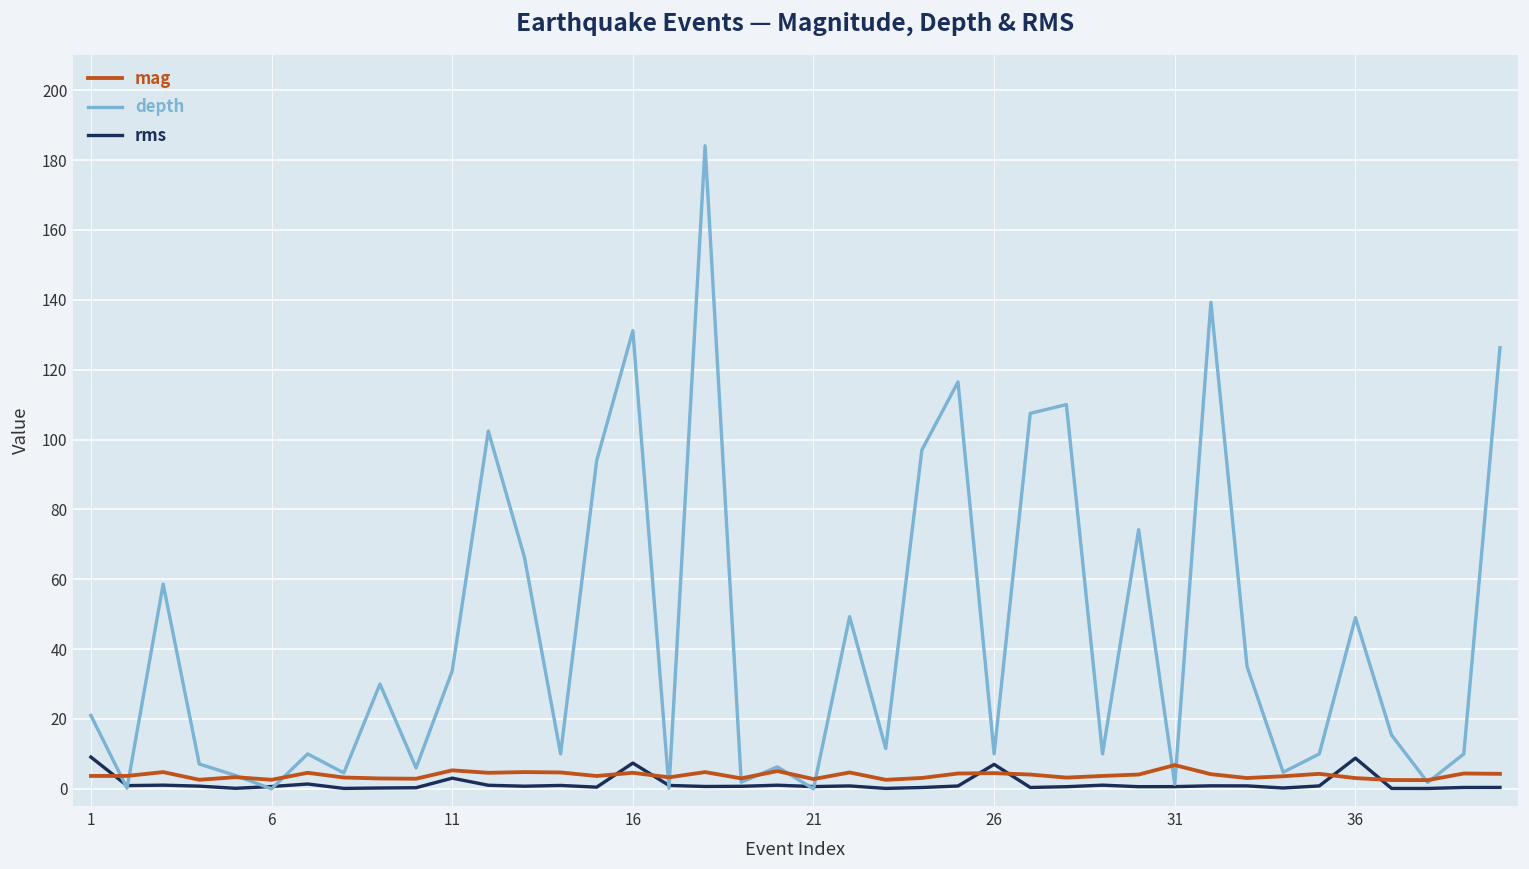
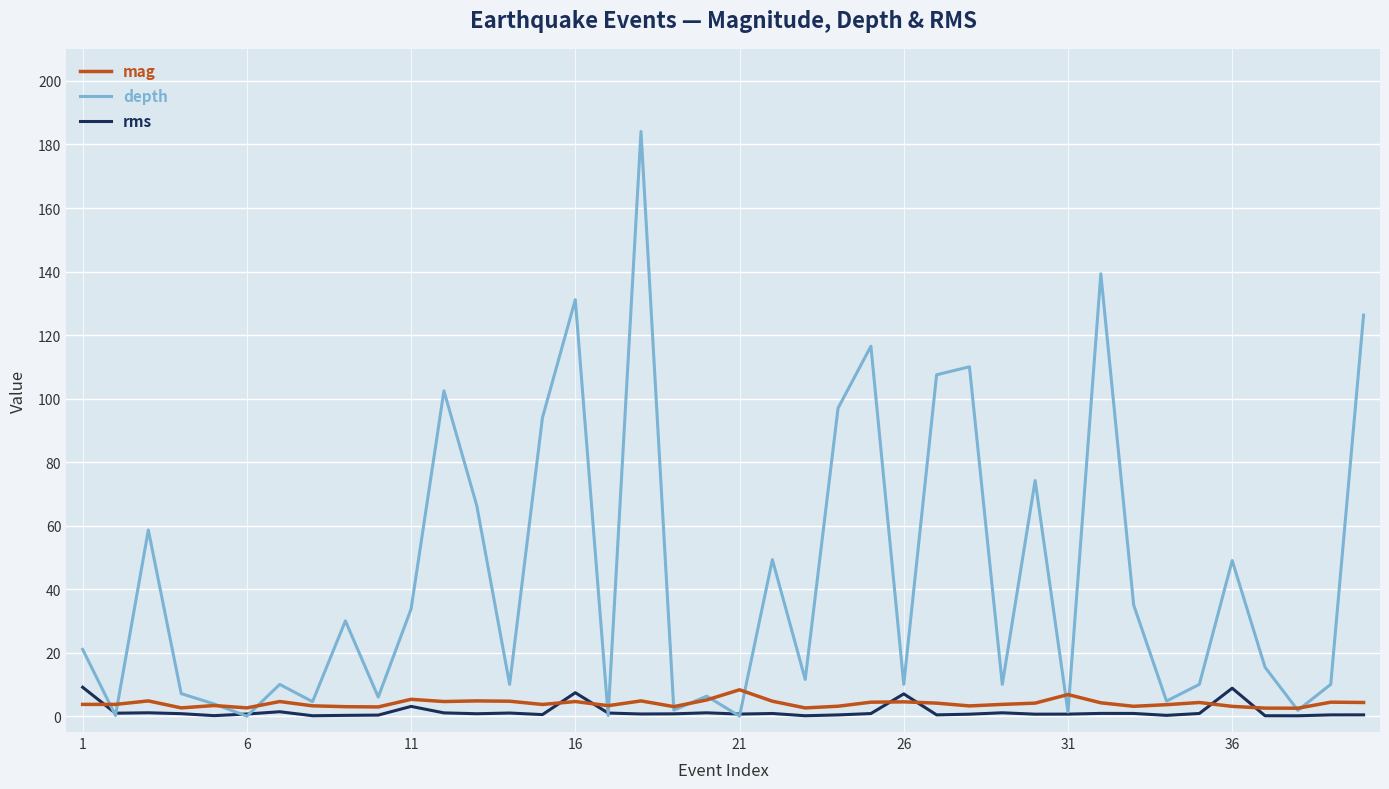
mag, 21: 3 -> 8
